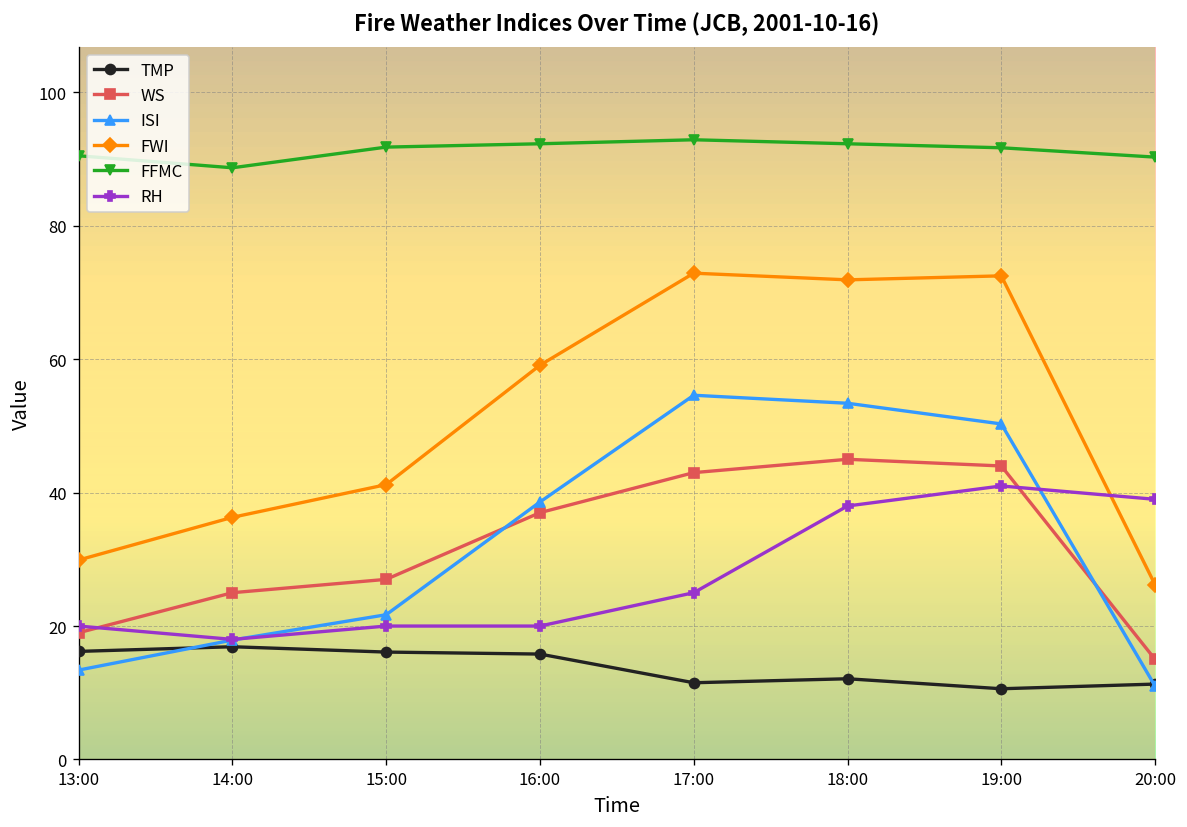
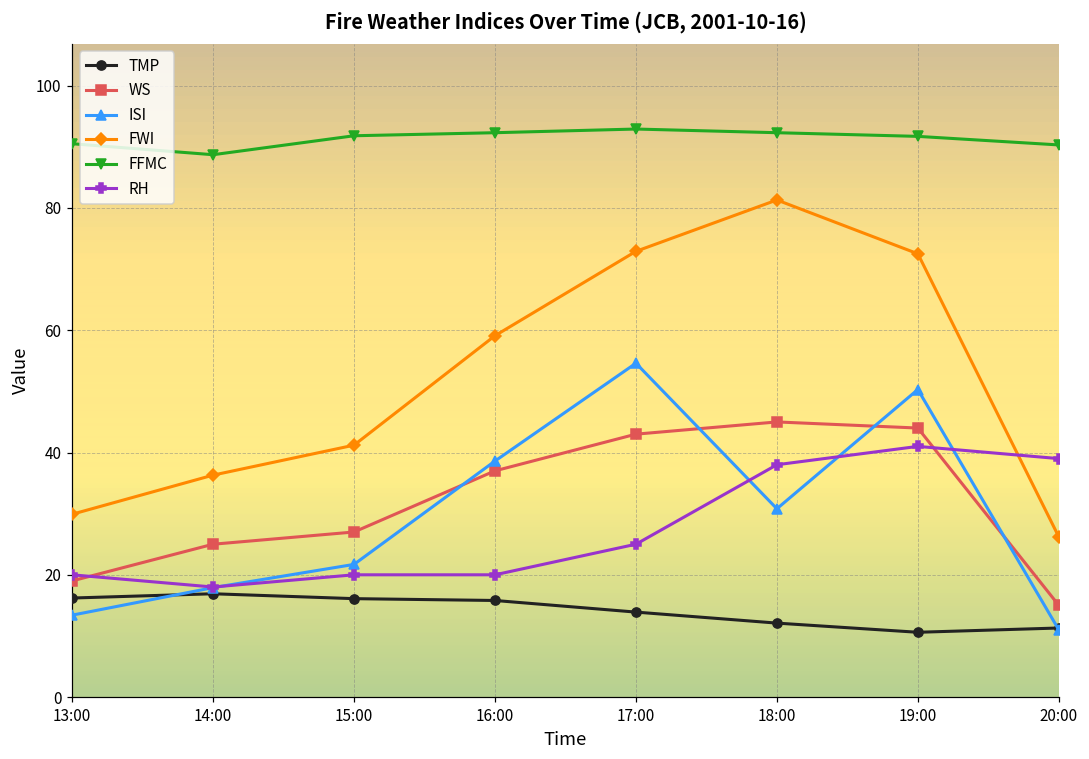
TMP, 17:00: 12 -> 14
ISI, 18:00: 53 -> 31
FWI, 18:00: 72 -> 81
